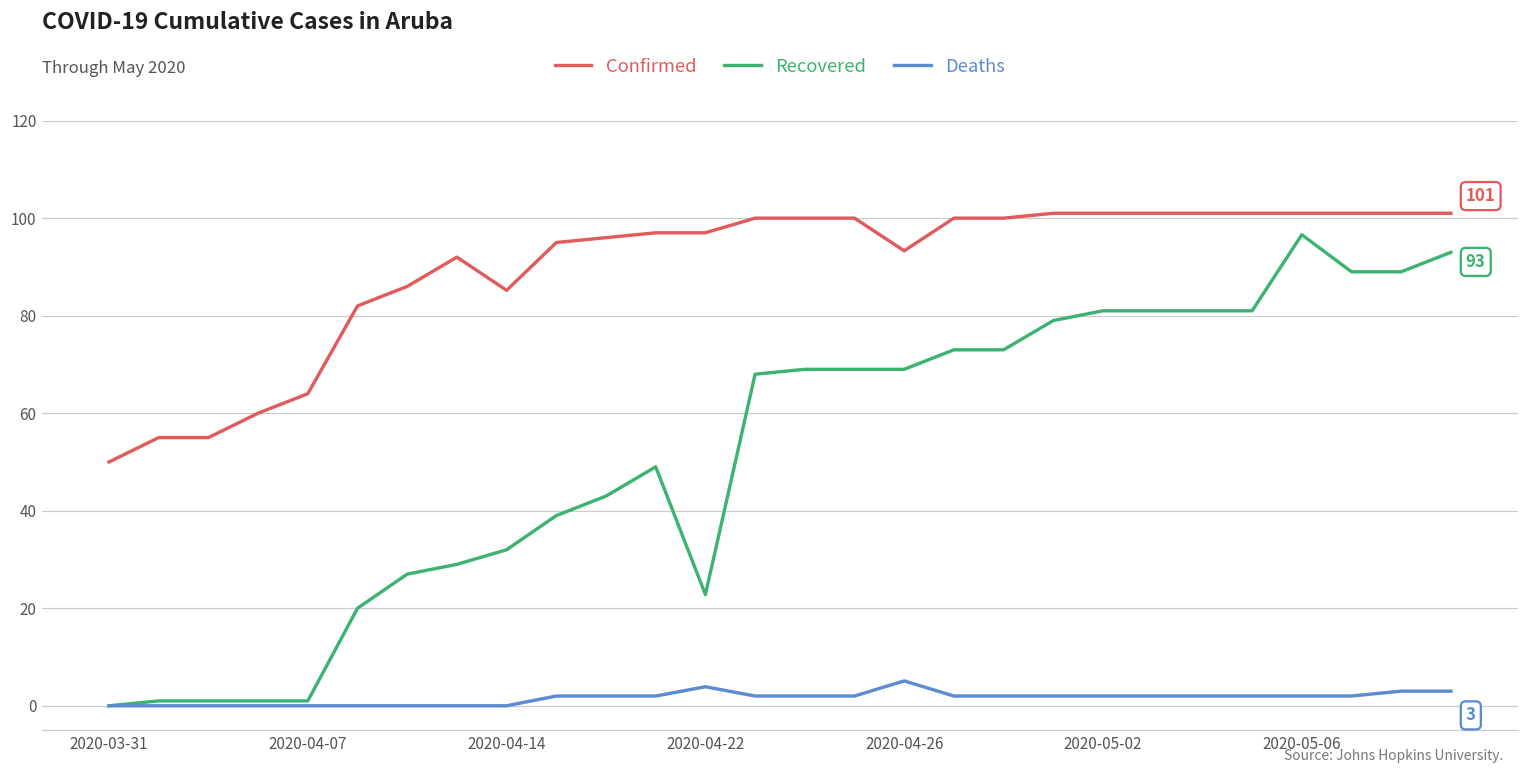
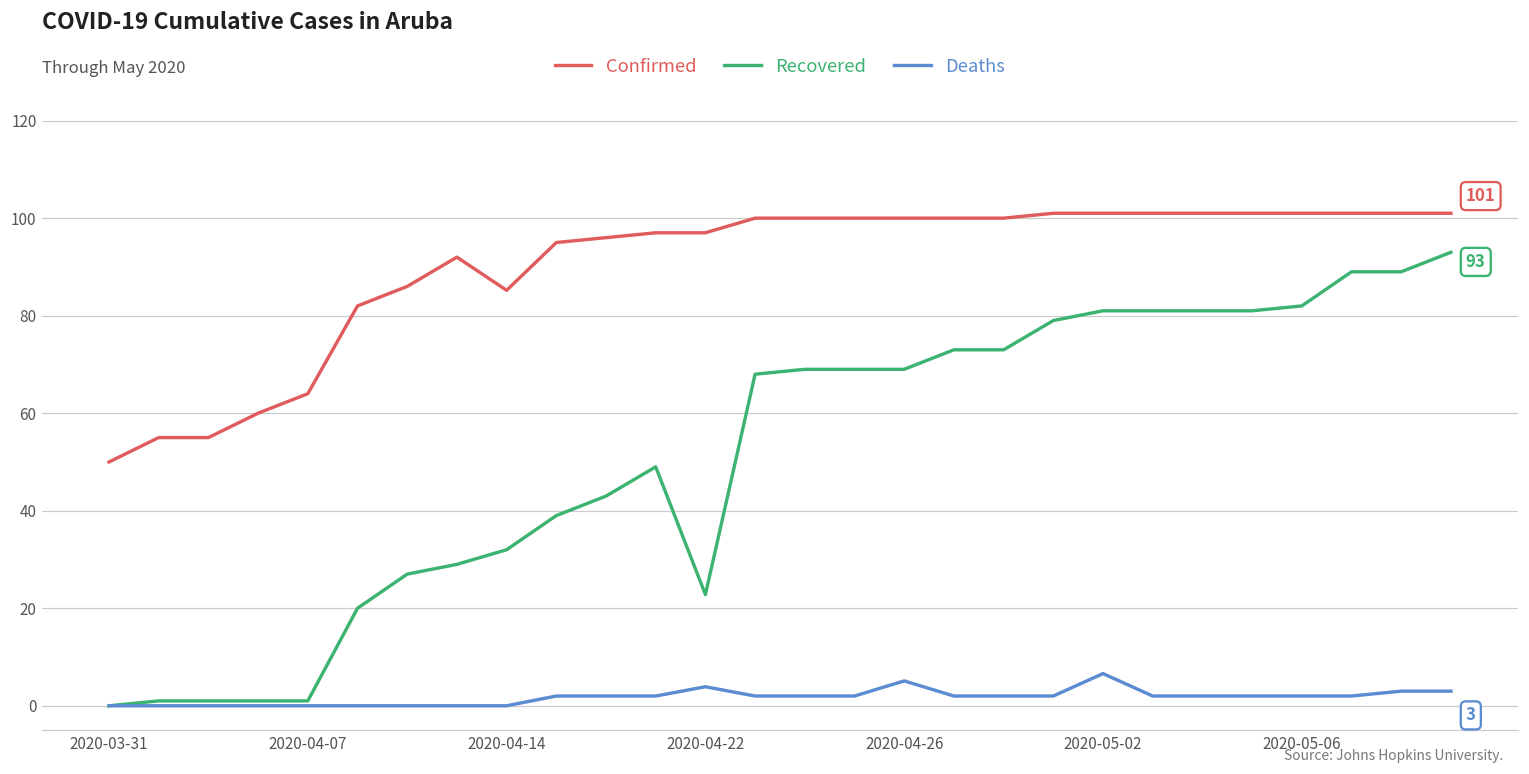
Confirmed, 2020-04-26: 93 -> 100
Deaths, 2020-05-02: 2 -> 7
Recovered, 2020-05-06: 97 -> 82
